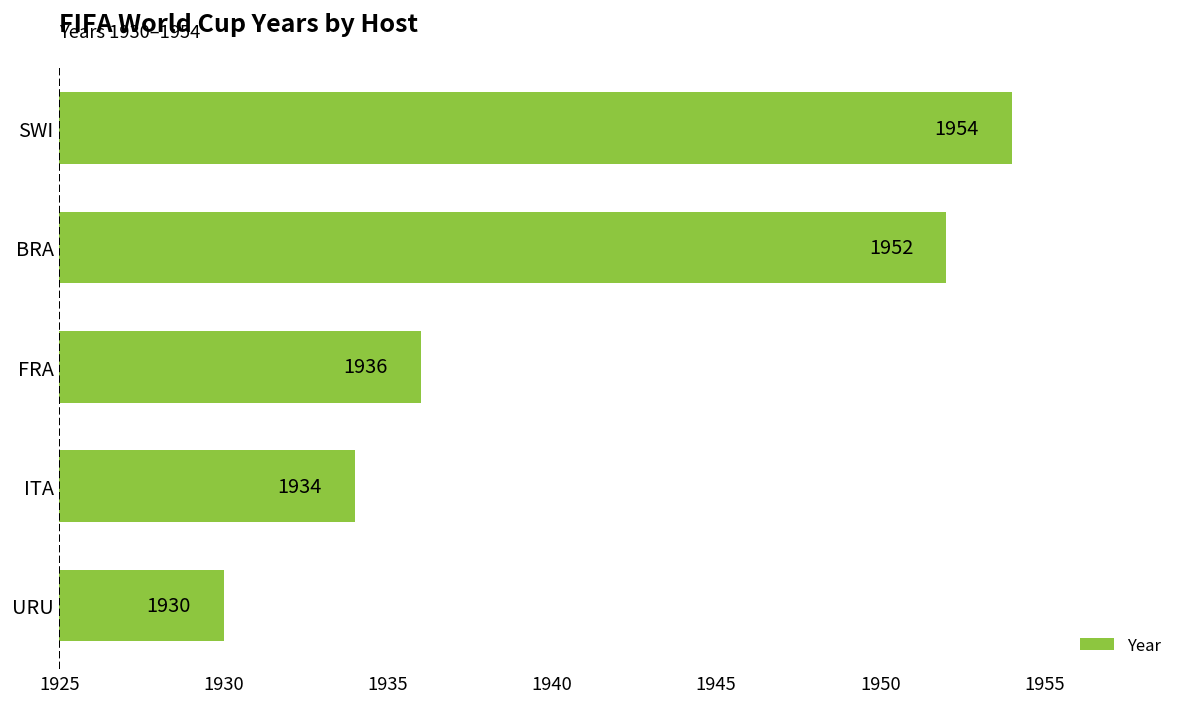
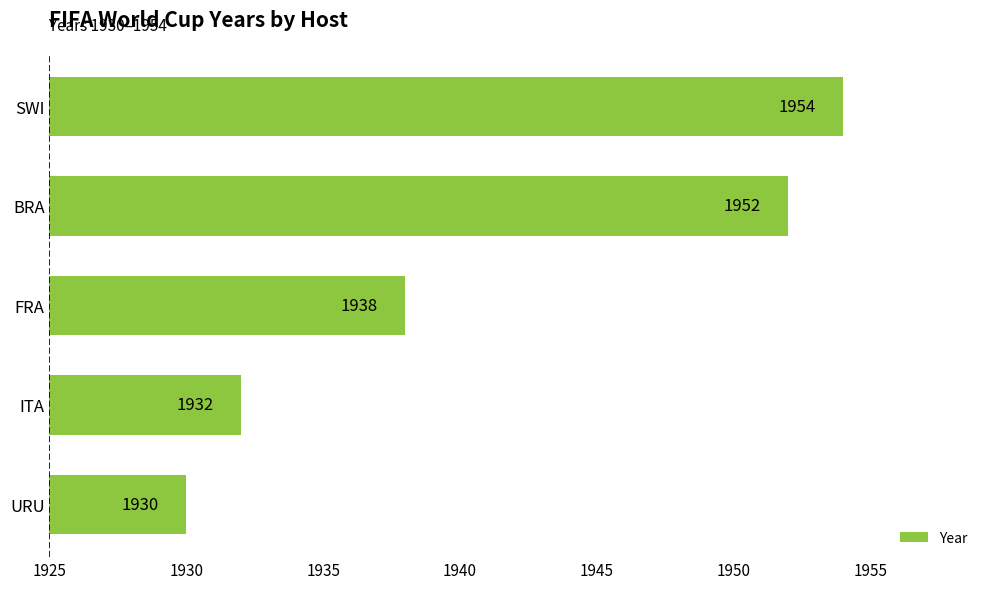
FRA: 1936 -> 1938
ITA: 1934 -> 1932
